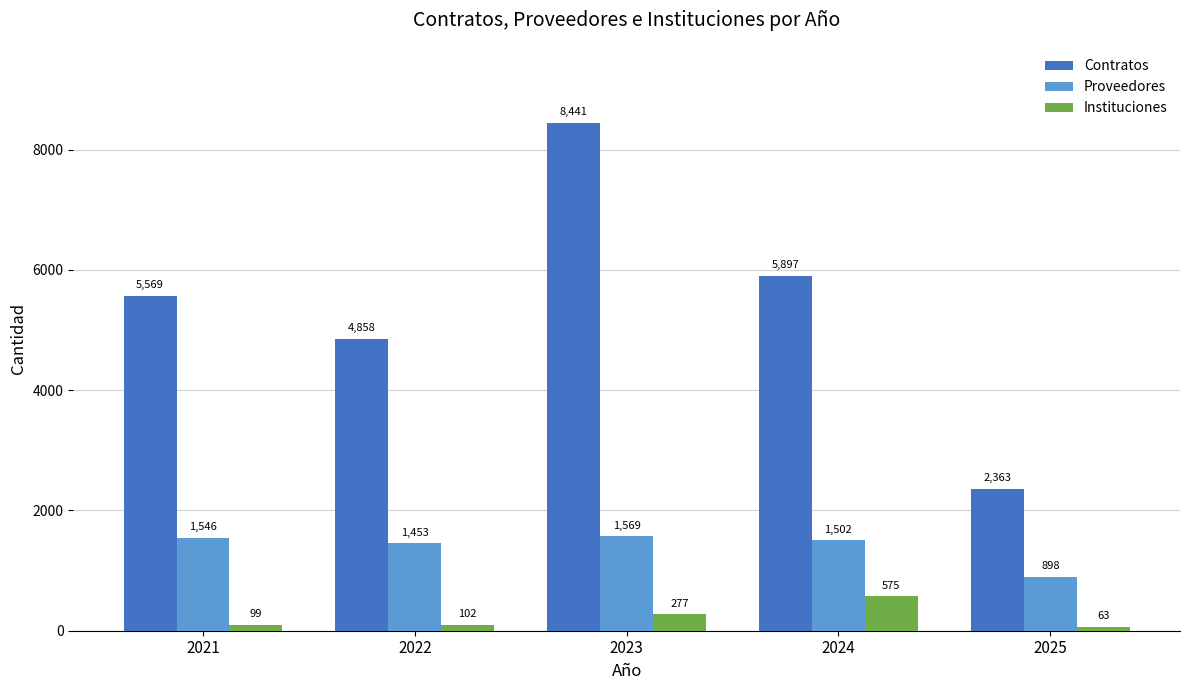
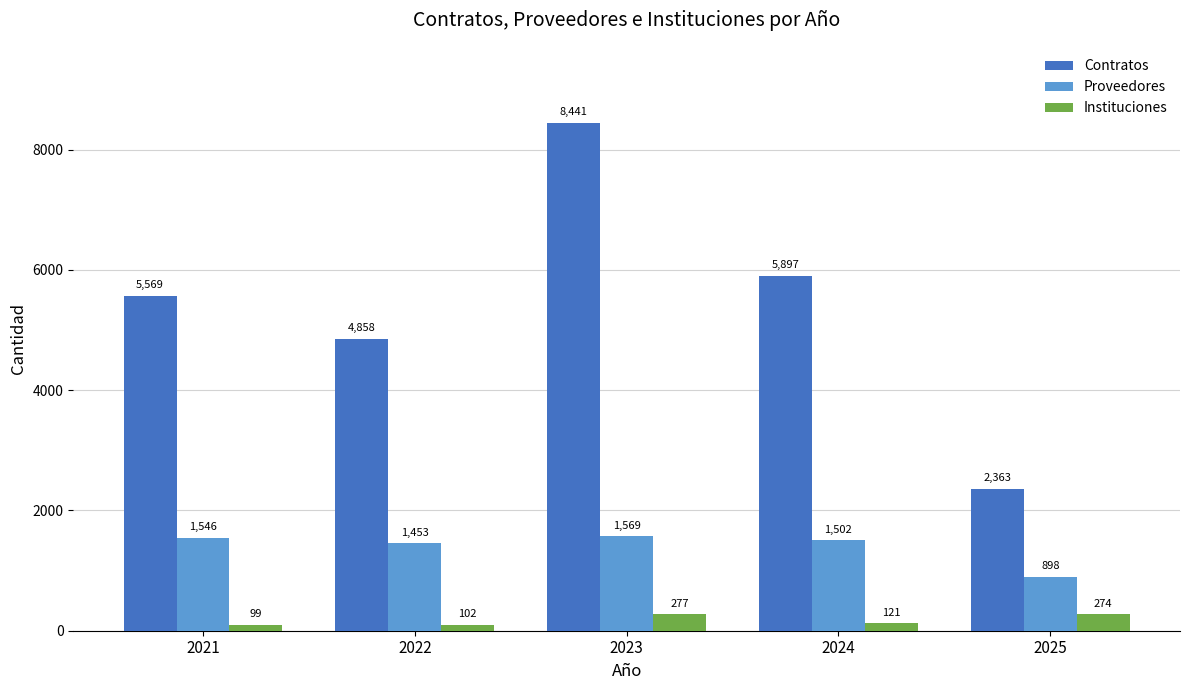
Instituciones, 2024: 575 -> 121
Instituciones, 2025: 63 -> 274
